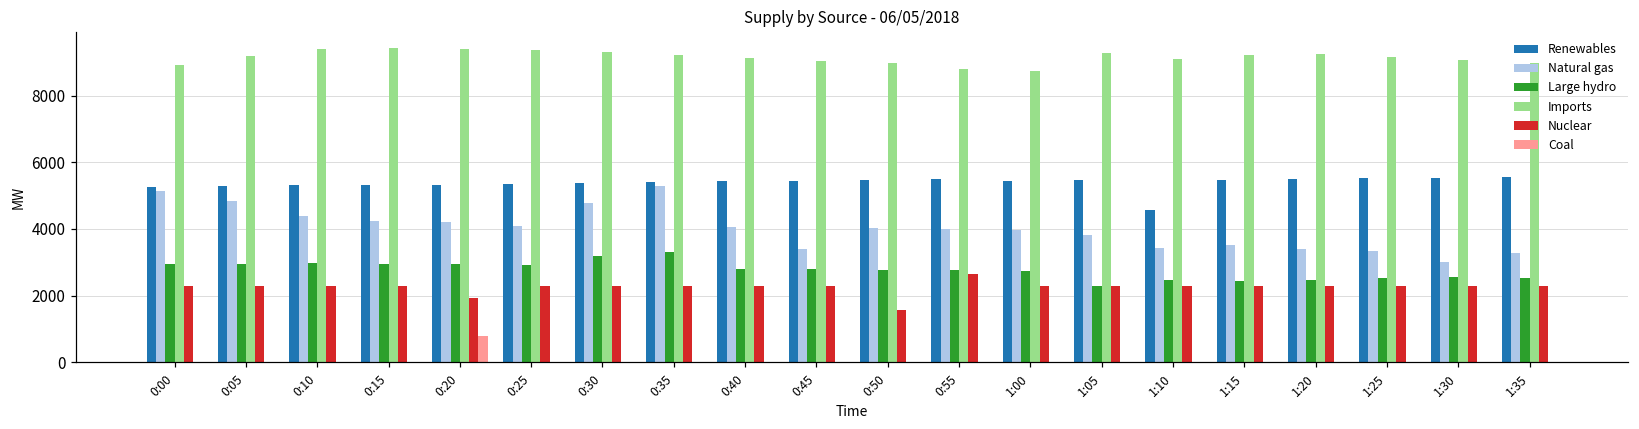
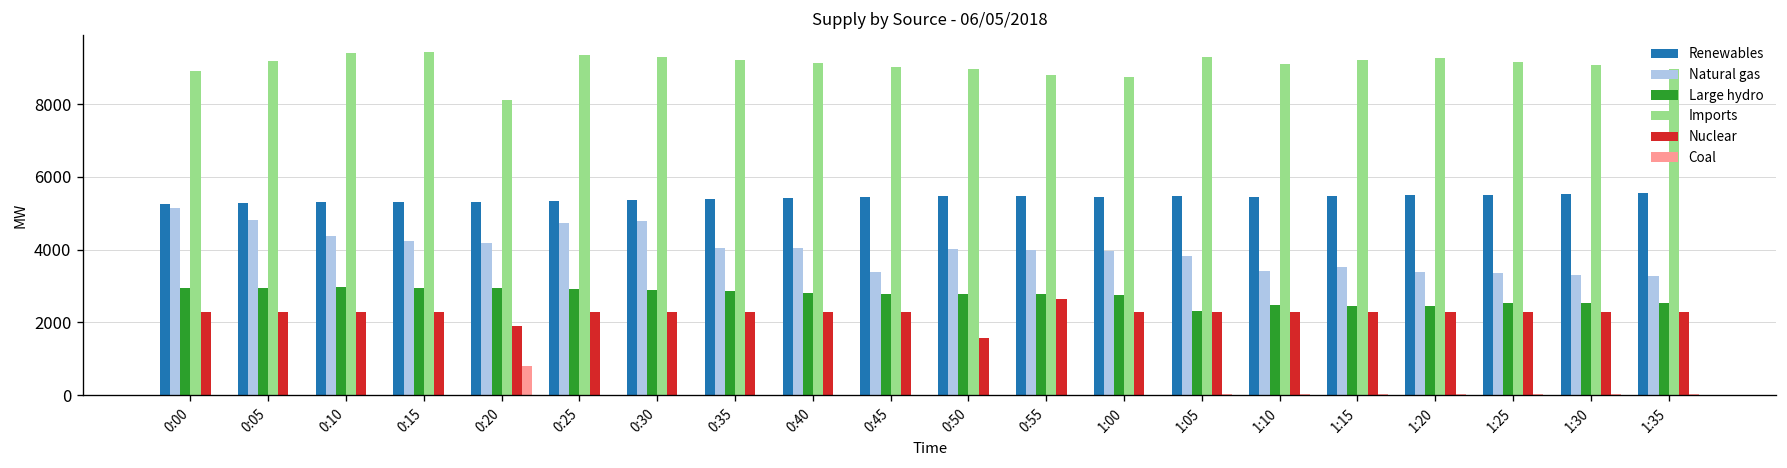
Imports, 0:20: 9400 -> 8100
Natural gas, 0:25: 4100 -> 4700
Large hydro, 0:30: 3200 -> 2900
Natural gas, 0:35: 5300 -> 4000
Large hydro, 0:35: 3300 -> 2900
Renewables, 1:10: 4600 -> 5500
Natural gas, 1:30: 3000 -> 3300
